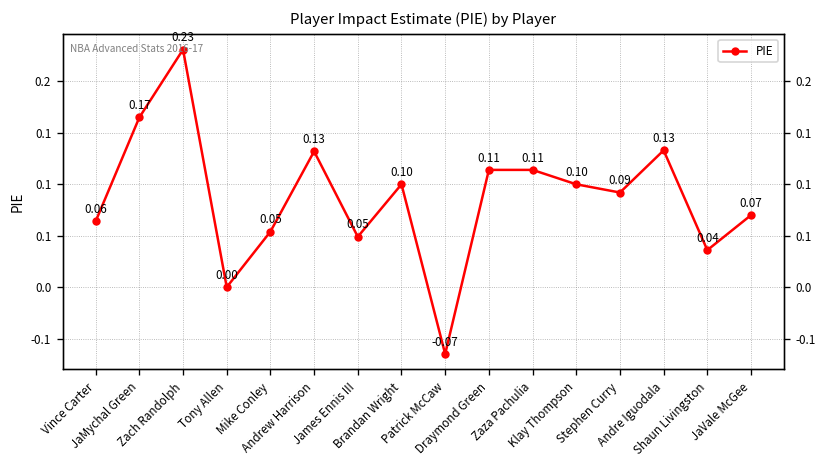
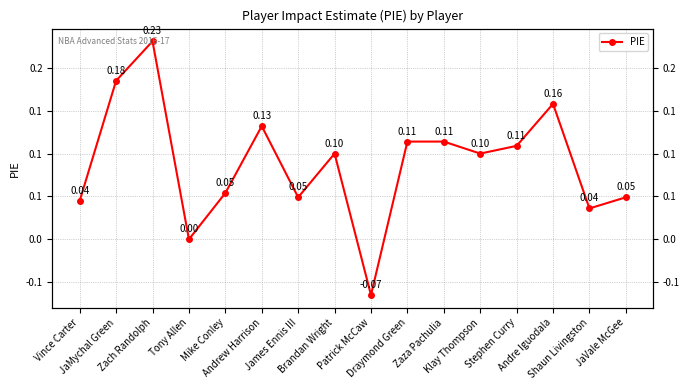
Vince Carter: 0.06 -> 0.04
JaMychal Green: 0.17 -> 0.18
Stephen Curry: 0.09 -> 0.11
Andre Iguodala: 0.13 -> 0.16
JaVale McGee: 0.07 -> 0.05
